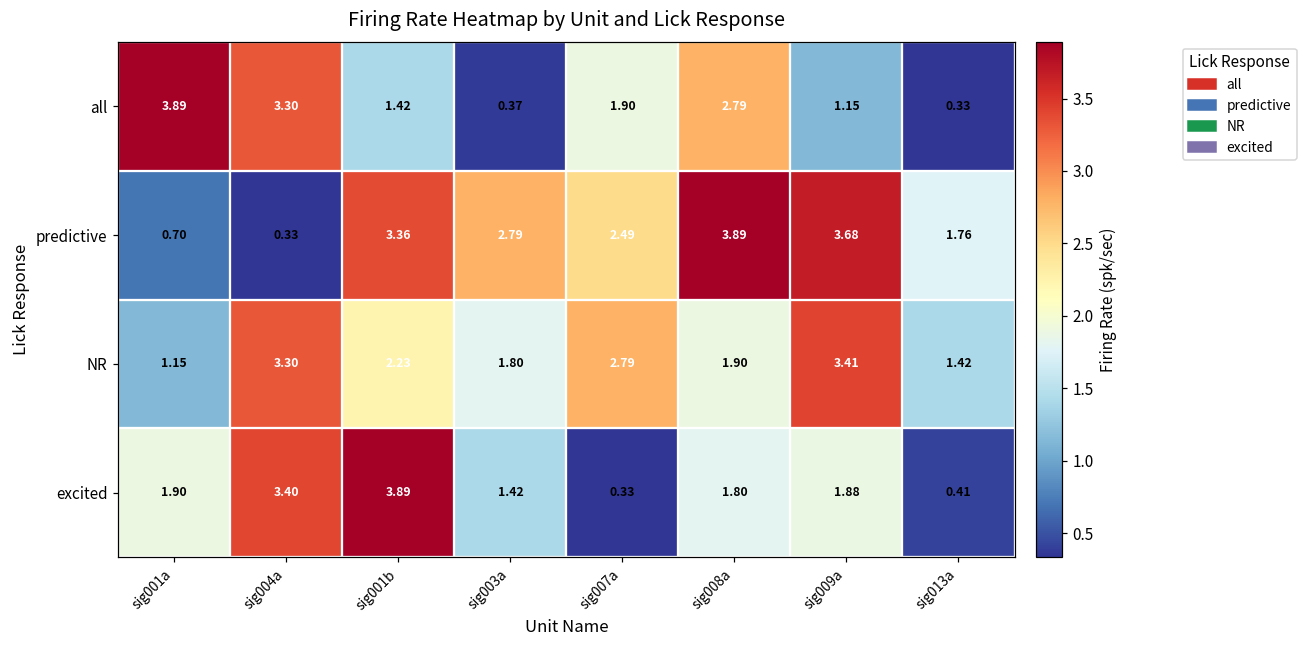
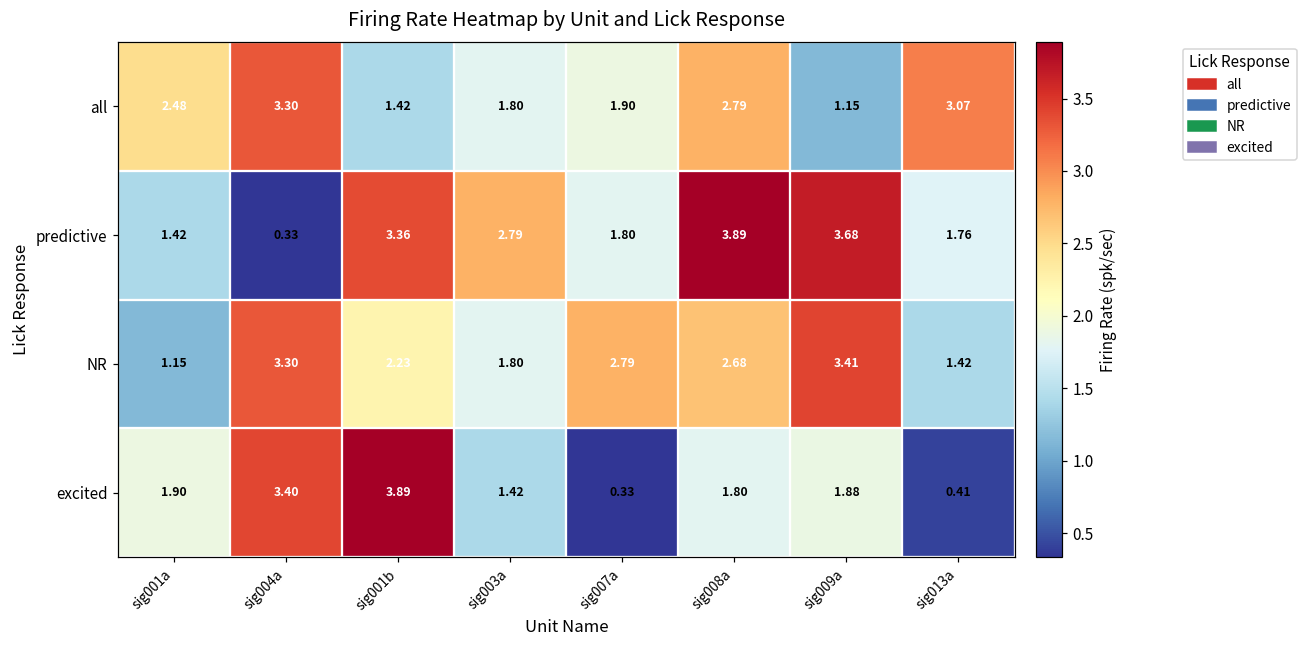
all, sig001a: 3.89 -> 2.48
all, sig003a: 0.37 -> 1.80
all, sig013a: 0.33 -> 3.07
predictive, sig001a: 0.70 -> 1.42
predictive, sig007a: 2.49 -> 1.80
NR, sig008a: 1.90 -> 2.68
